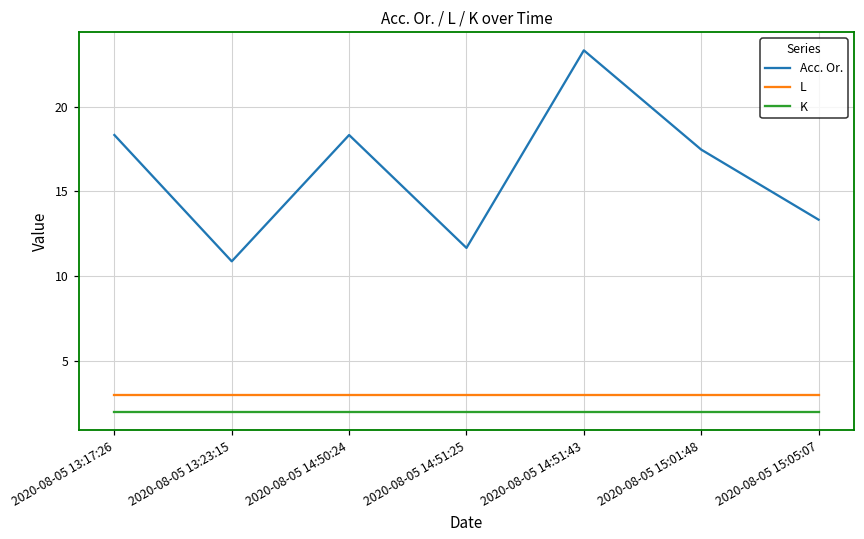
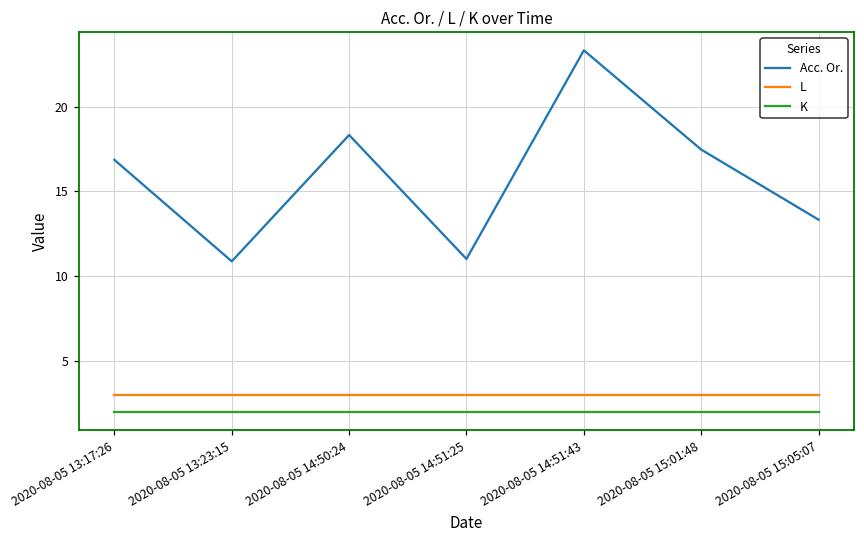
Acc. Or., 2020-08-05 13:17:26: 18.3 -> 16.9
Acc. Or., 2020-08-05 14:51:25: 11.7 -> 11.0
